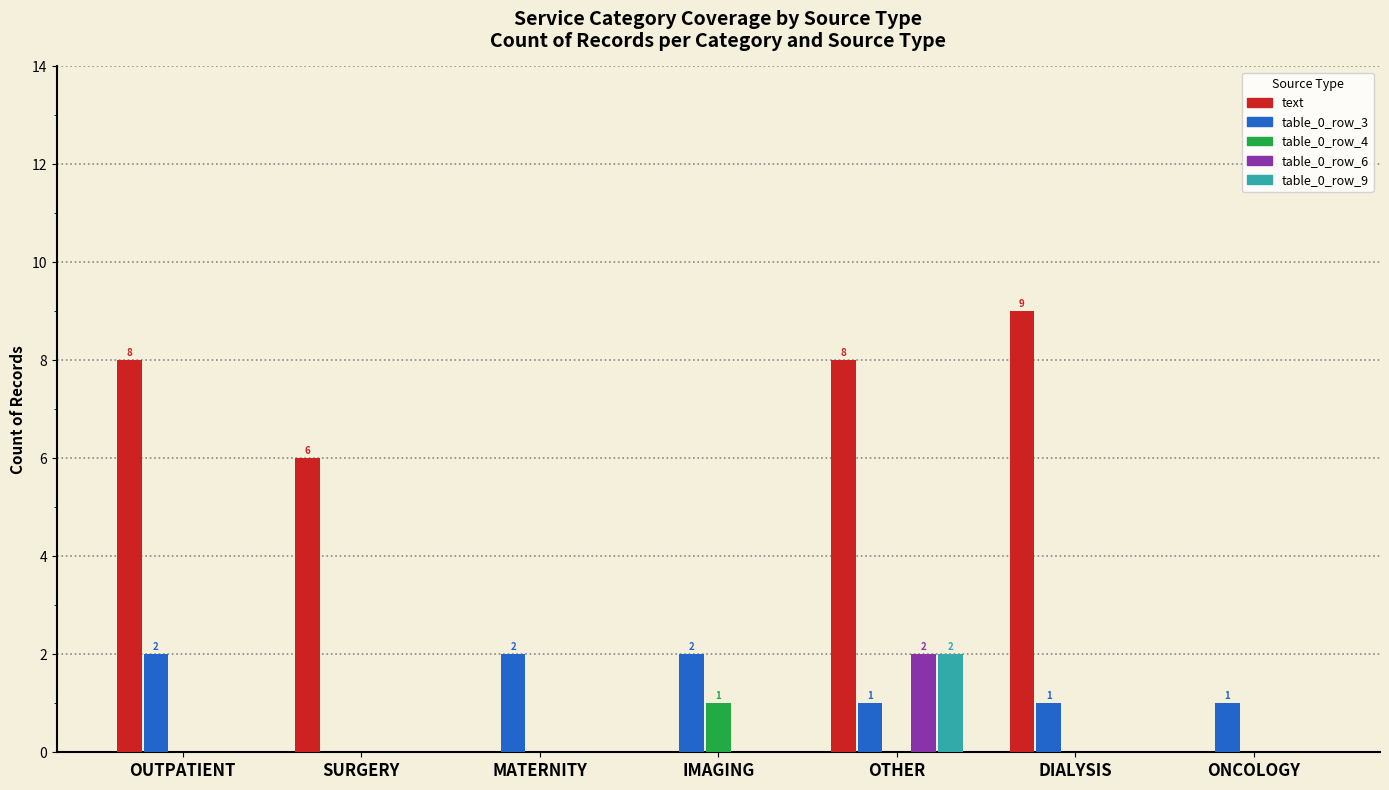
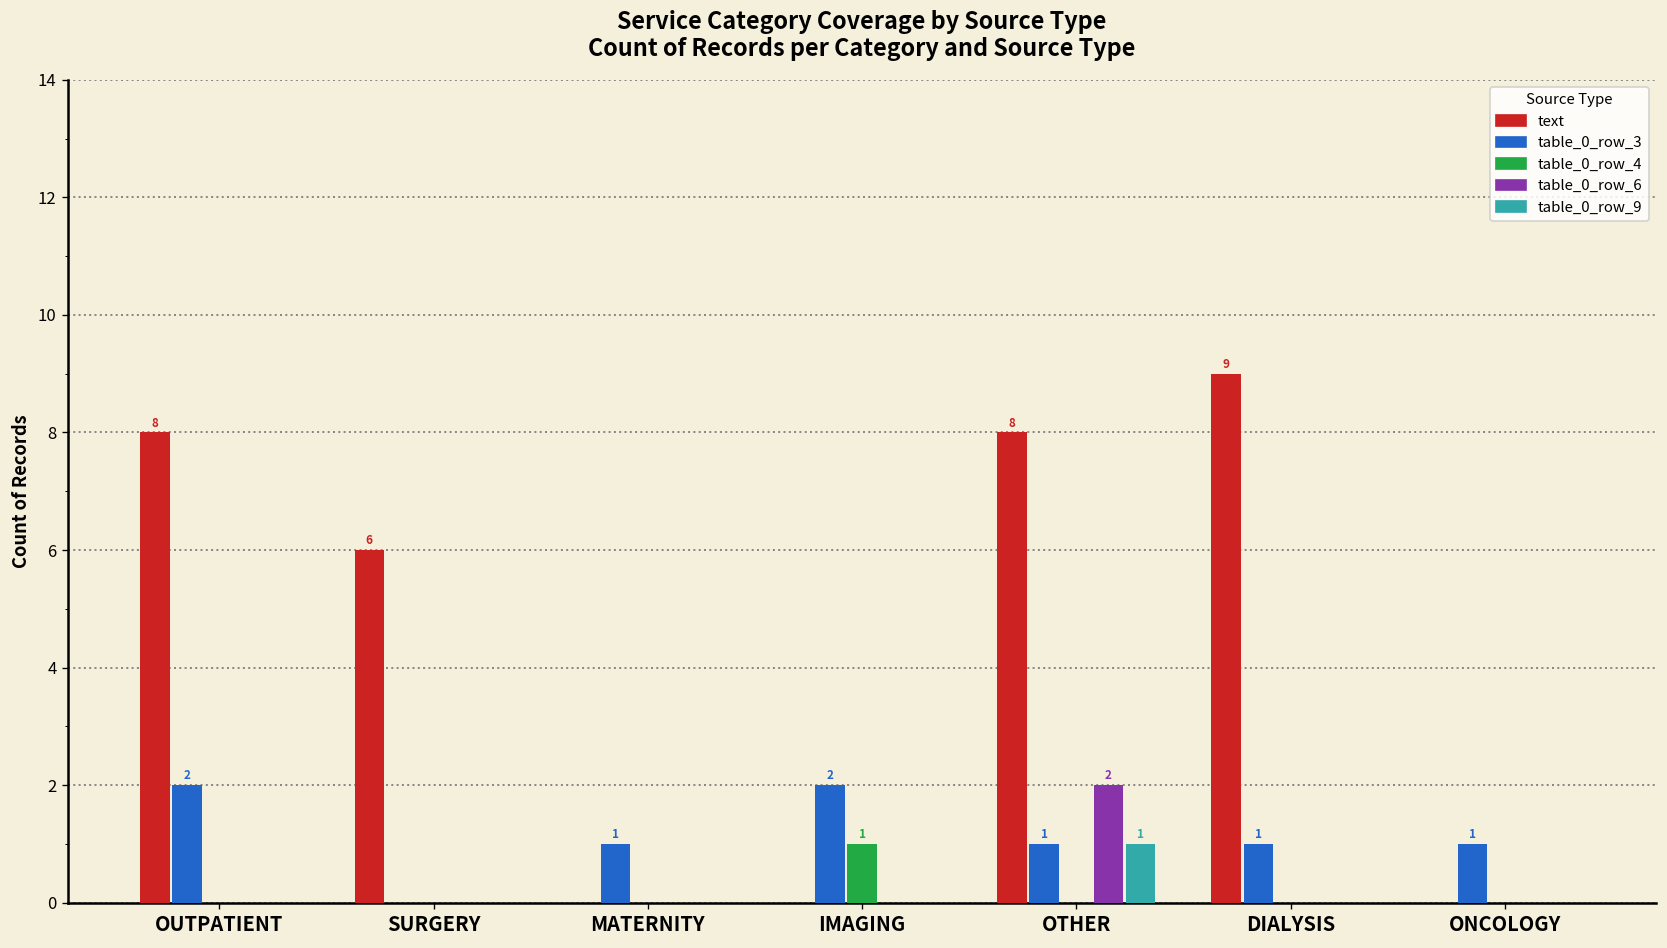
table_0_row_3, MATERNITY: 2 -> 1
table_0_row_9, OTHER: 2 -> 1
